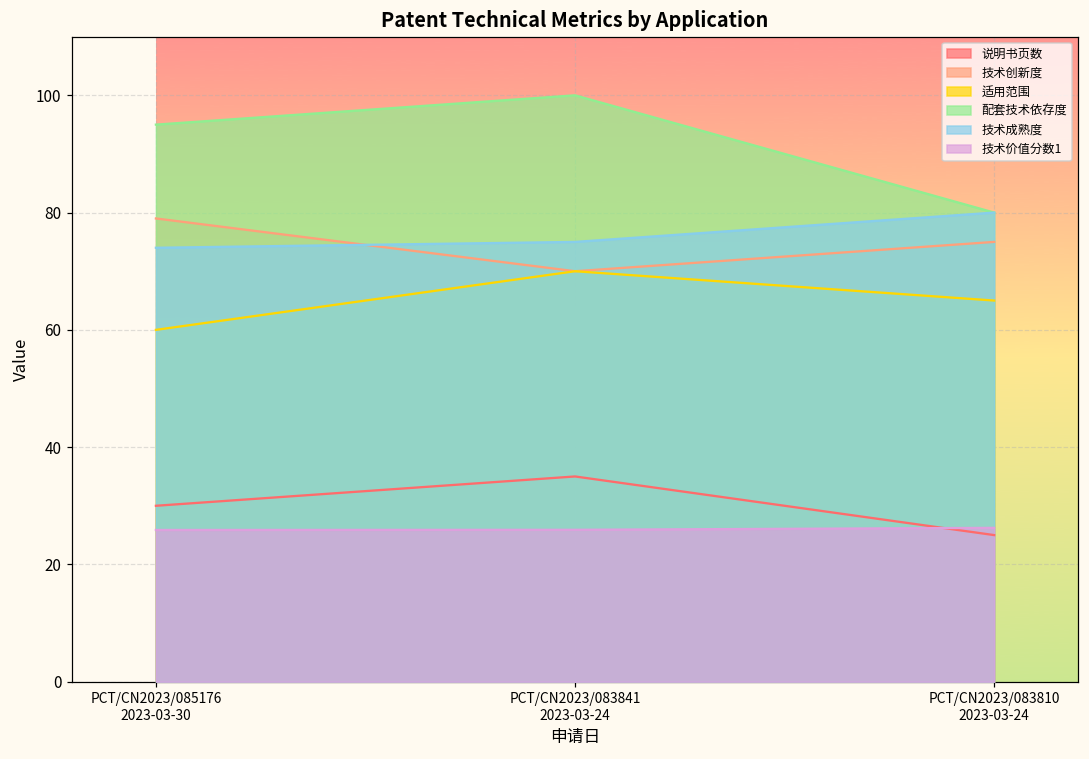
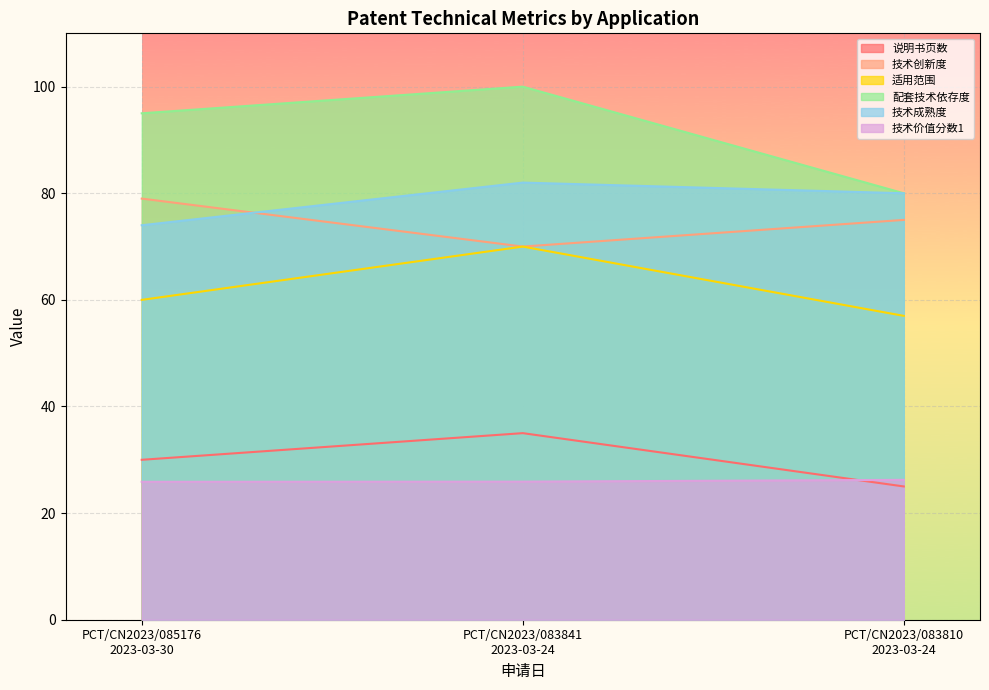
技术成熟度, PCT/CN2023/083841 2023-03-24: 75 -> 82
适用范围, PCT/CN2023/083810 2023-03-24: 65 -> 57
